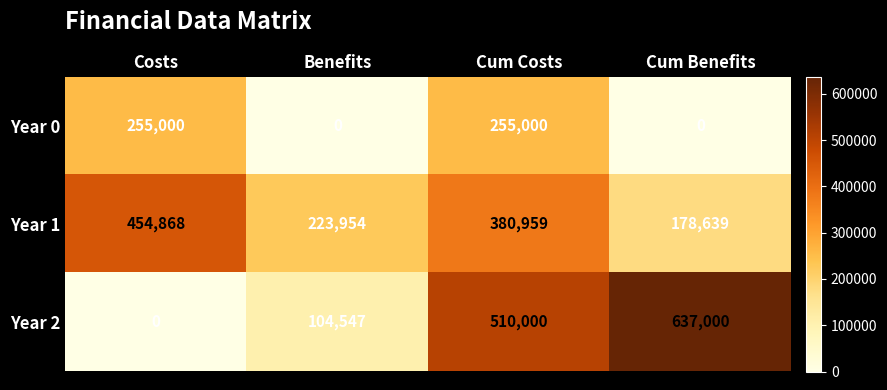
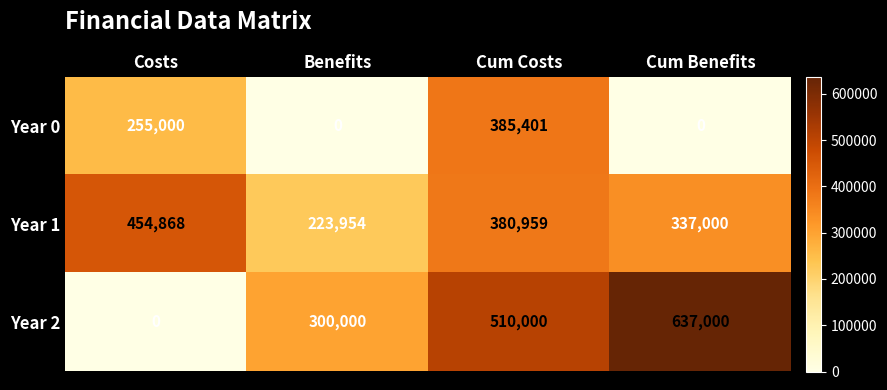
Year 0, Cum Costs: 255,000 -> 385,401
Year 1, Cum Benefits: 178,639 -> 337,000
Year 2, Benefits: 104,547 -> 300,000
